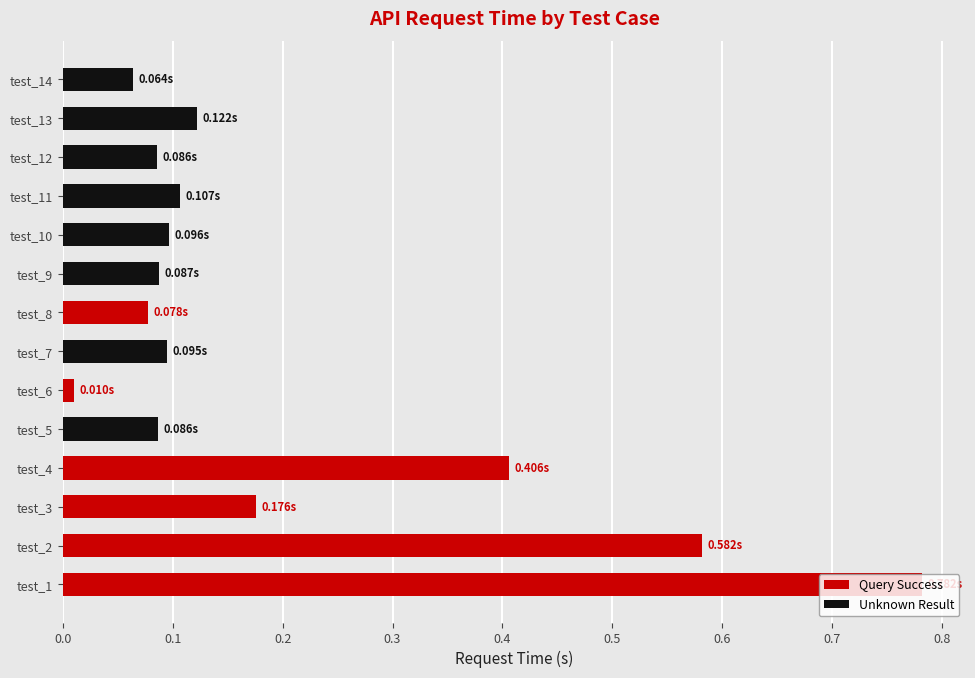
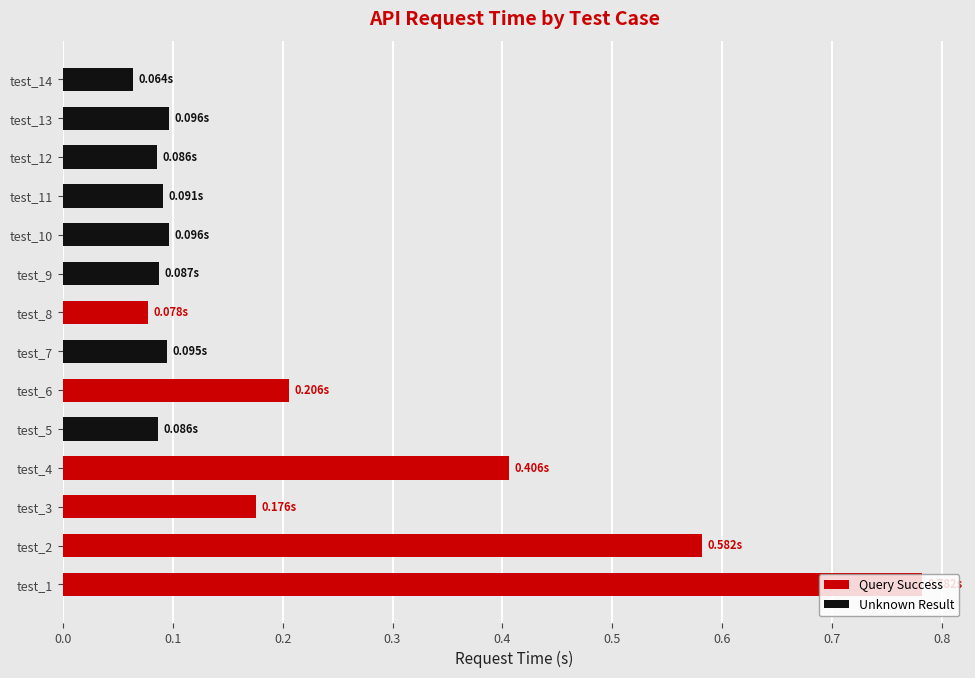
test_13: 0.122s -> 0.096s
test_11: 0.107s -> 0.091s
test_6: 0.010s -> 0.206s
